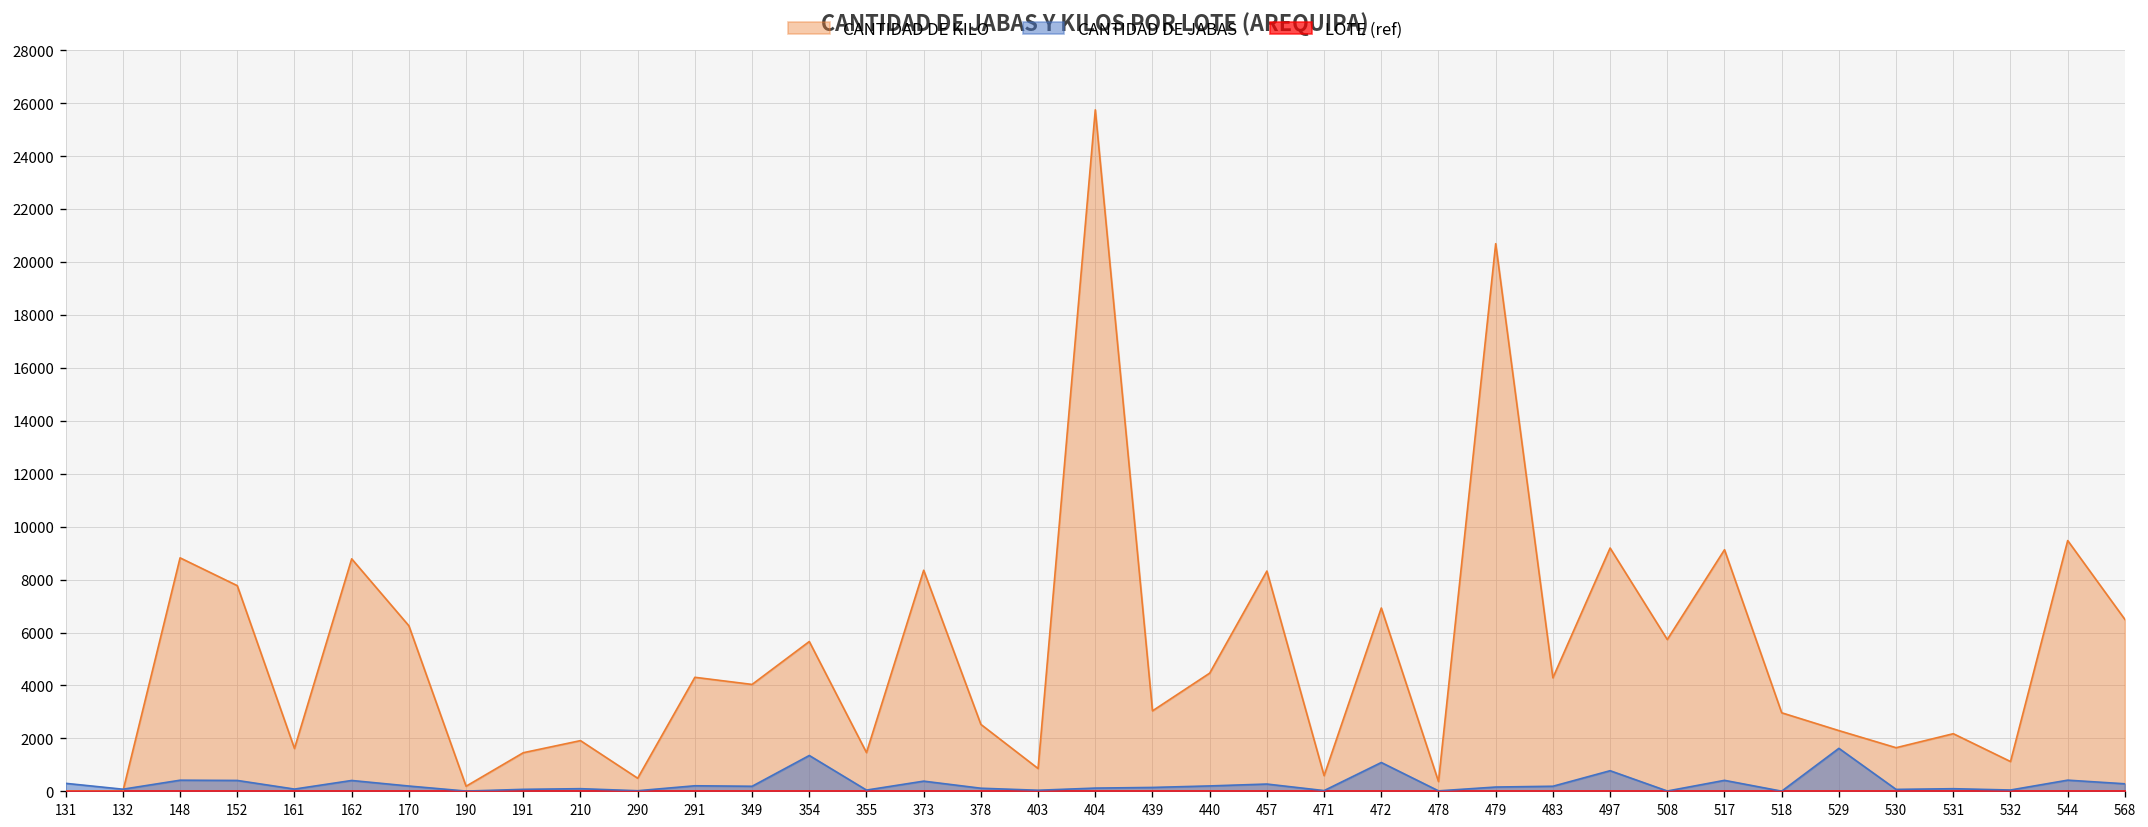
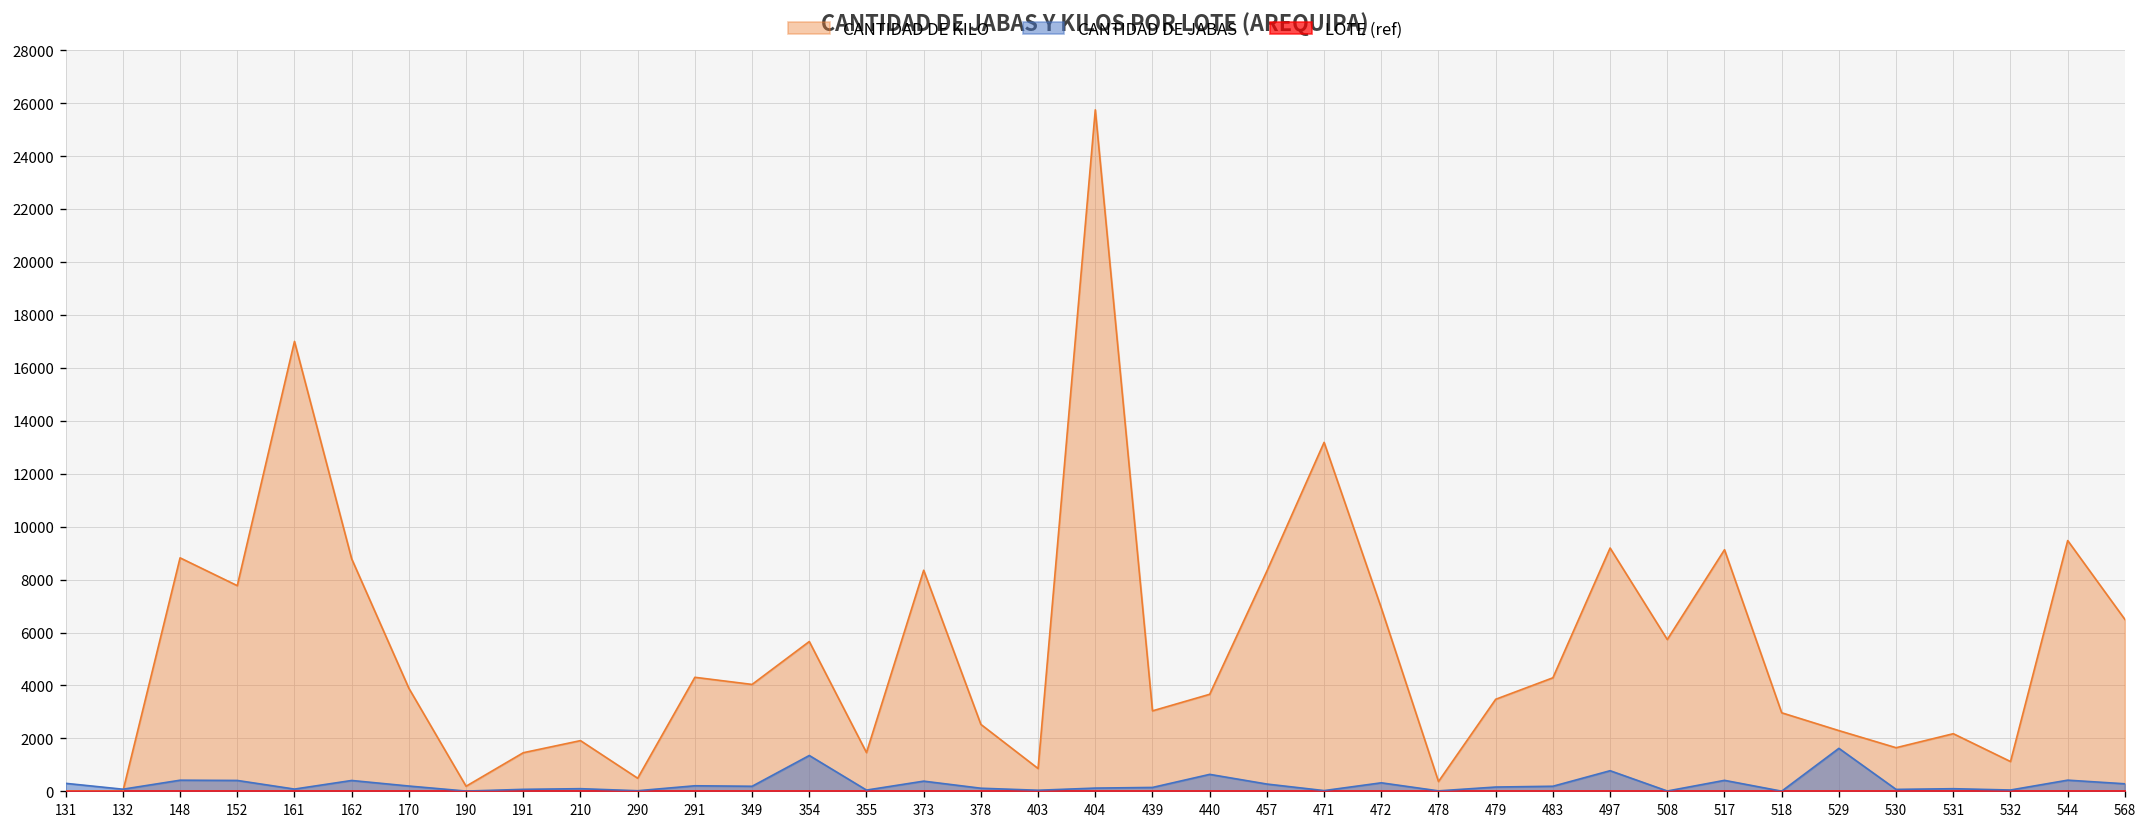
CANTIDAD DE KILO, 161: 1600 -> 17000
CANTIDAD DE KILO, 170: 6300 -> 3900
CANTIDAD DE KILO, 440: 4500 -> 3700
CANTIDAD DE JABAS, 440: 200 -> 600
CANTIDAD DE KILO, 471: 600 -> 13200
CANTIDAD DE JABAS, 472: 1100 -> 300
CANTIDAD DE KILO, 479: 20700 -> 3500
